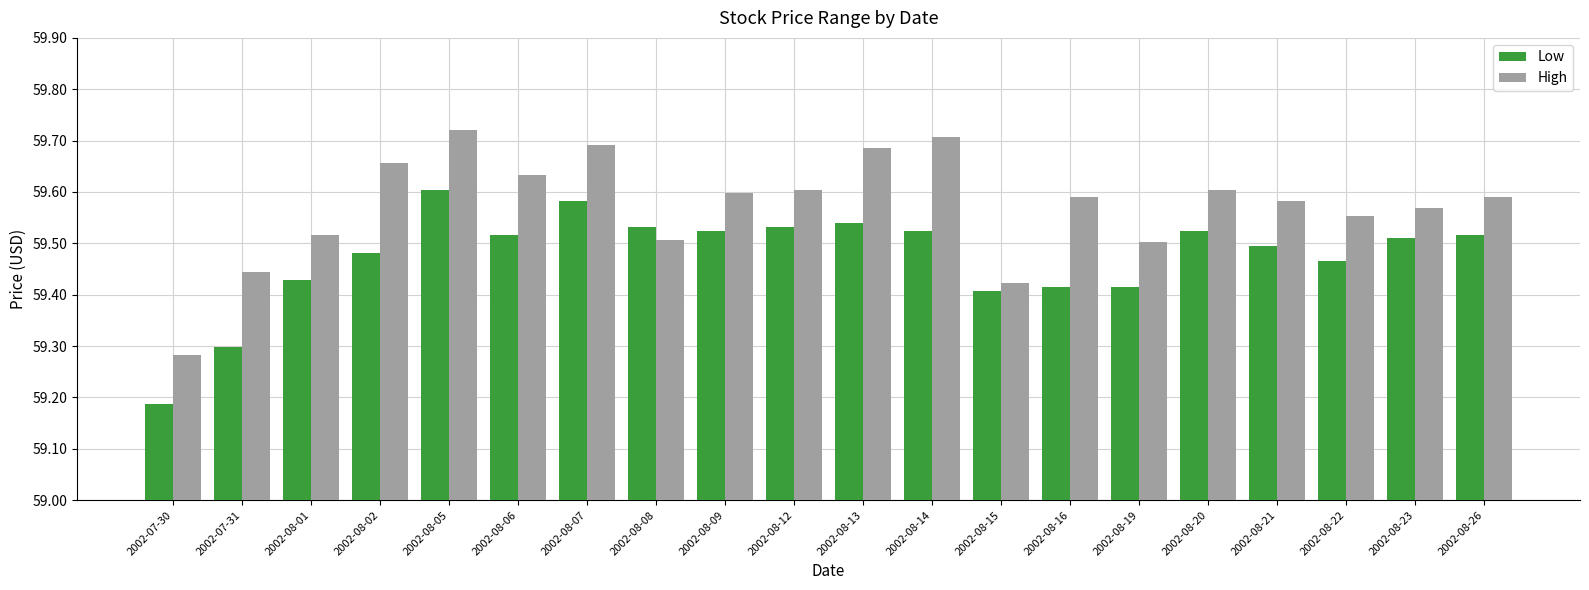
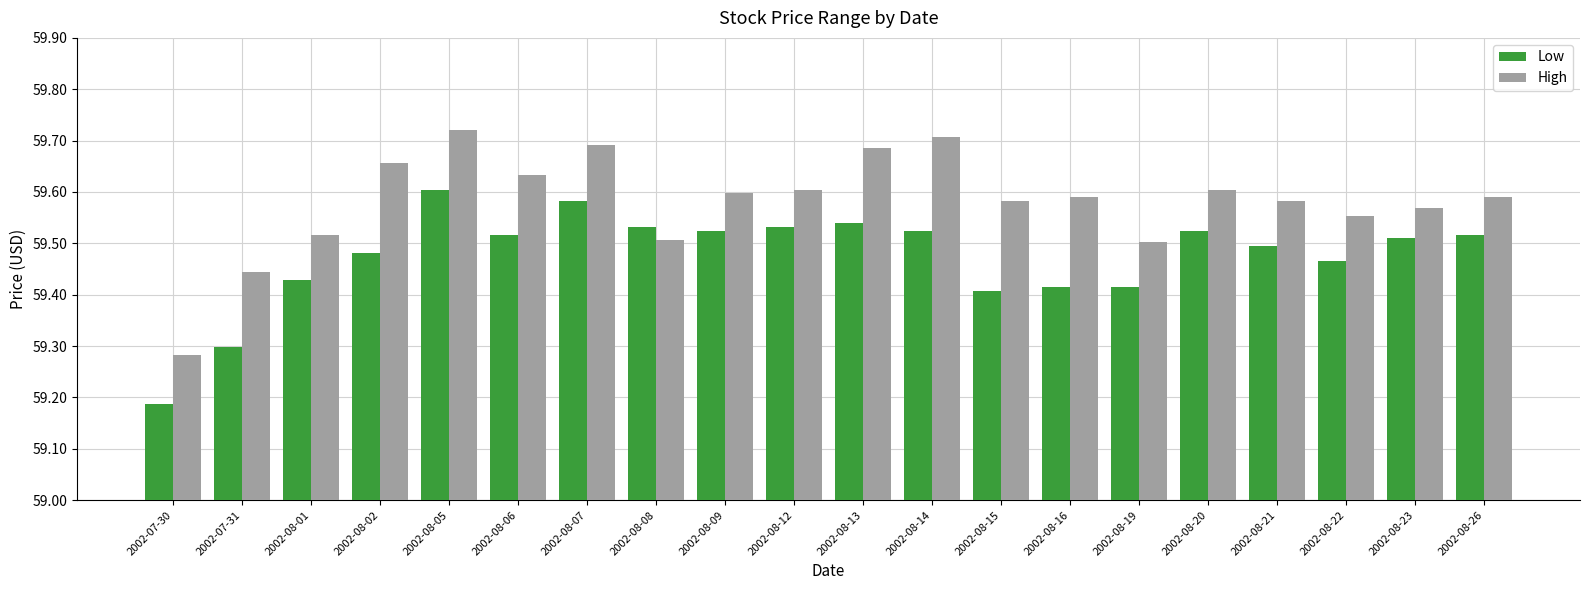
High, 2002-08-15: 59.42 -> 59.58
